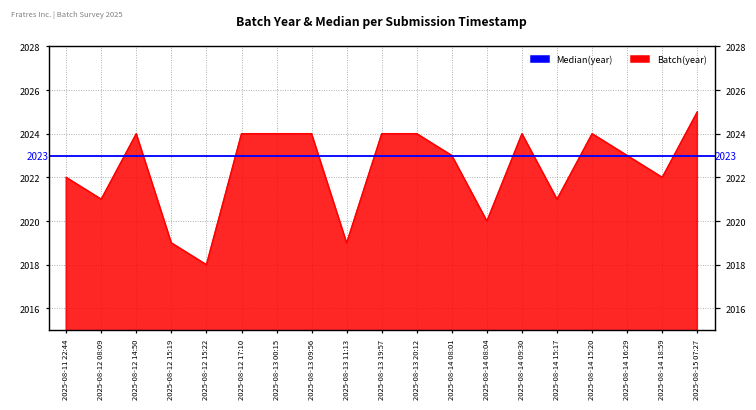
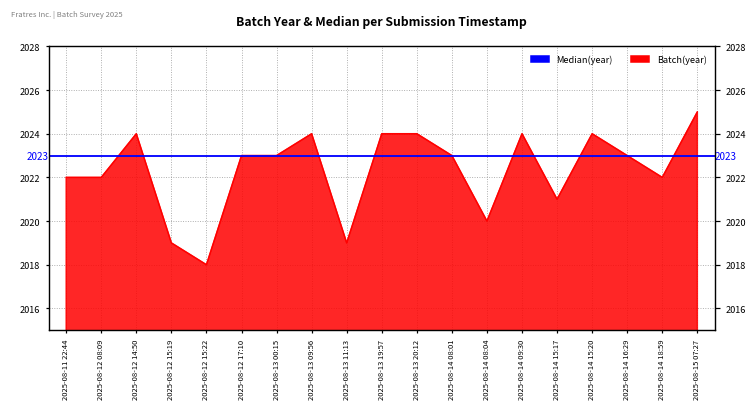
2025-08-12 08:09: 2021 -> 2022
2025-08-12 17:10: 2024 -> 2023
2025-08-13 00:15: 2024 -> 2023
